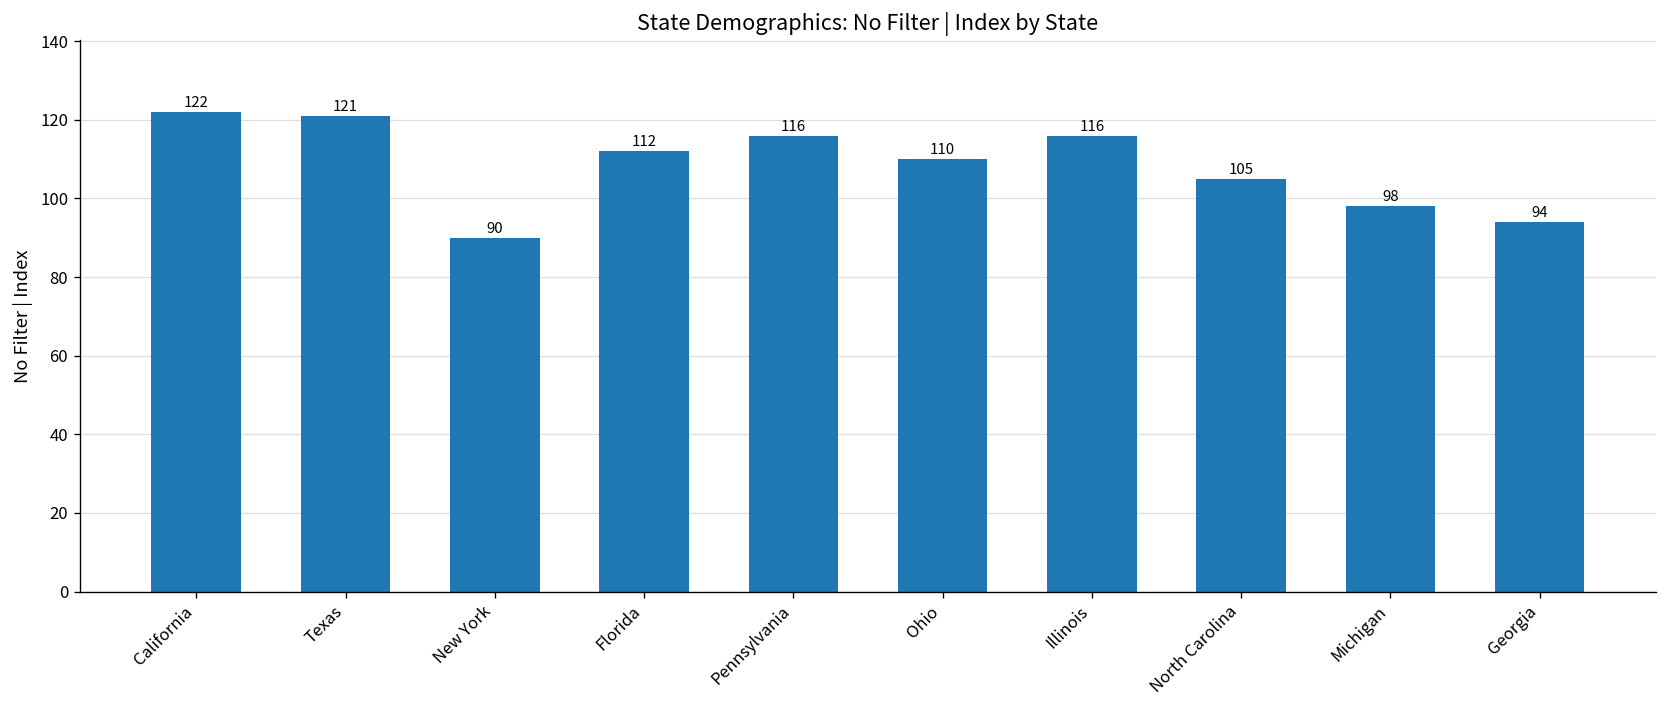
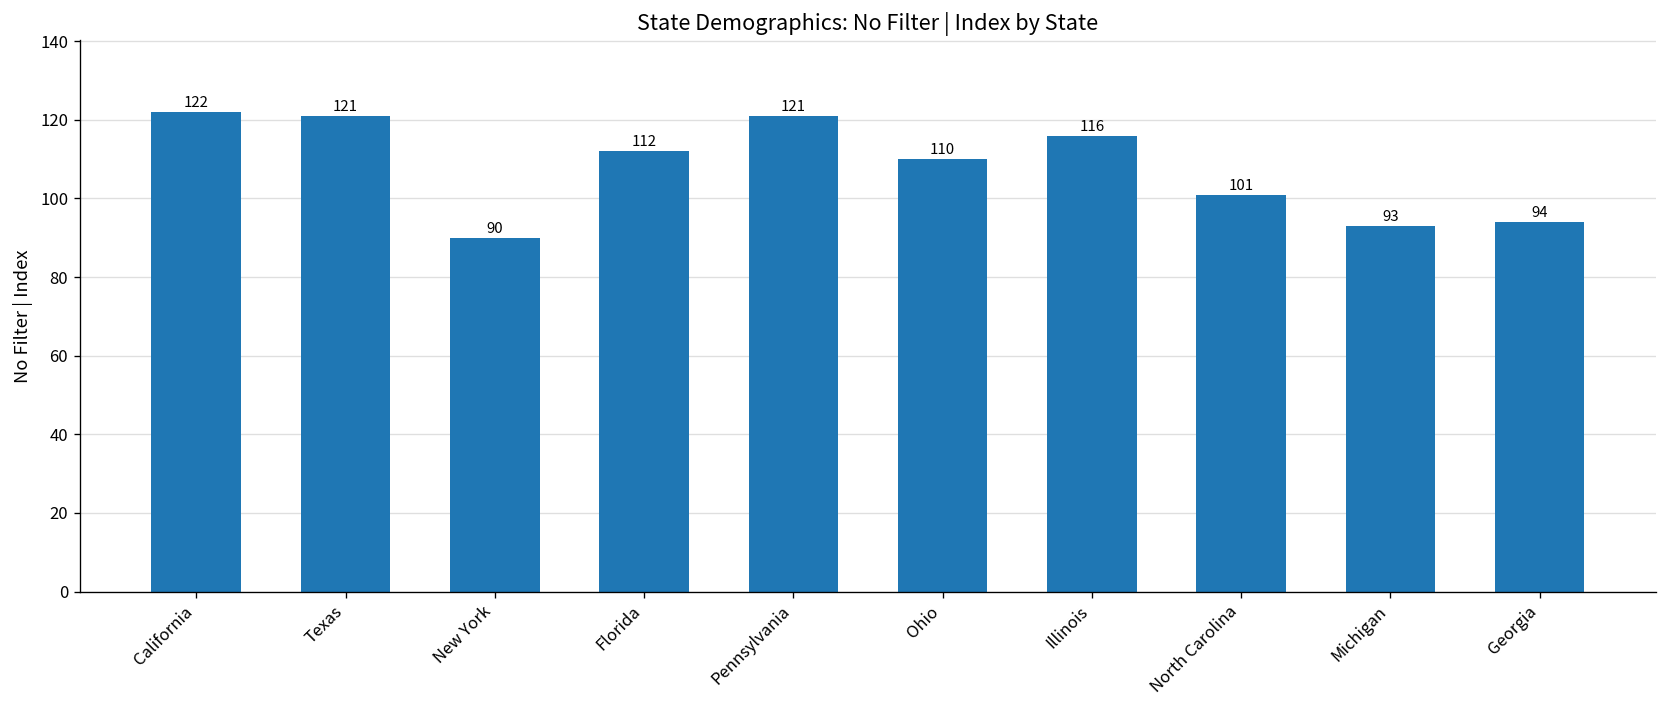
Pennsylvania: 116 -> 121
North Carolina: 105 -> 101
Michigan: 98 -> 93
